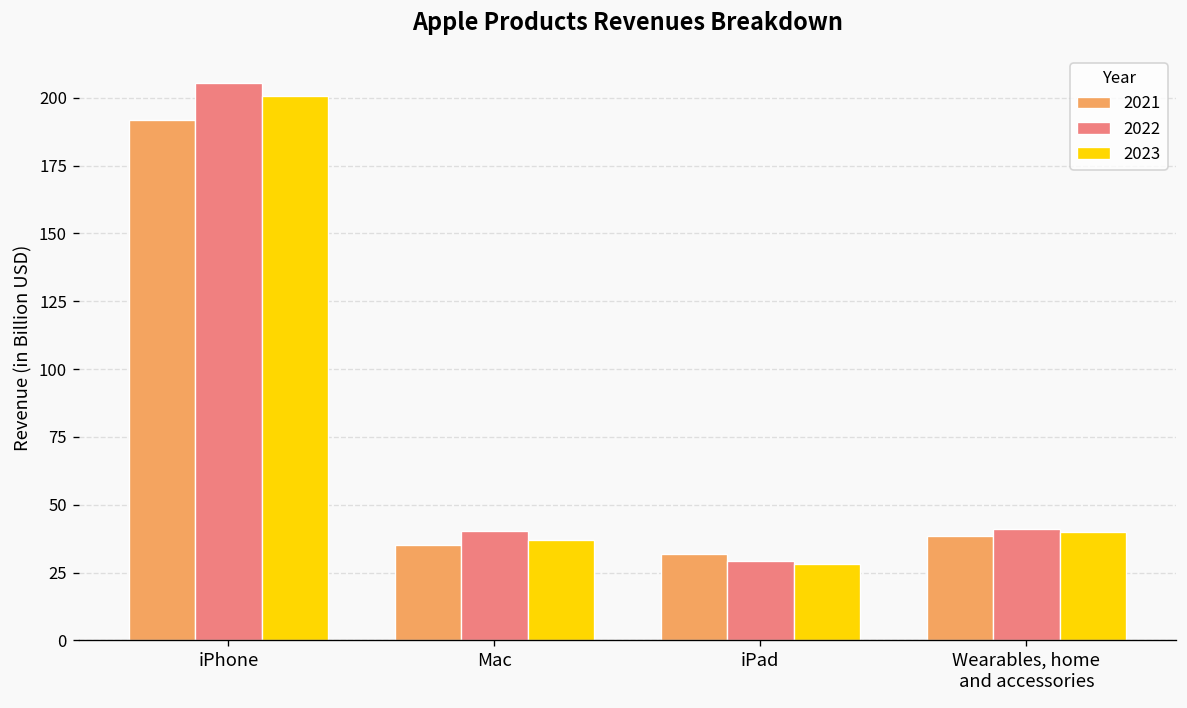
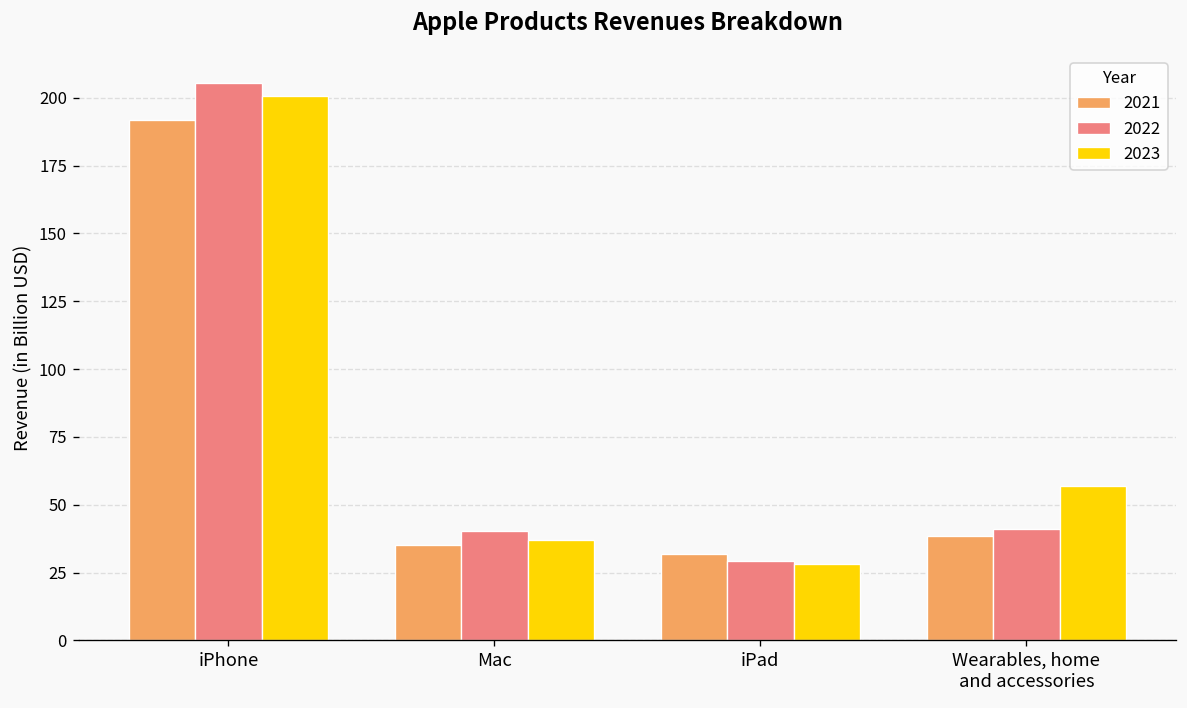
2023, Wearables, home and accessories: 40 -> 57
